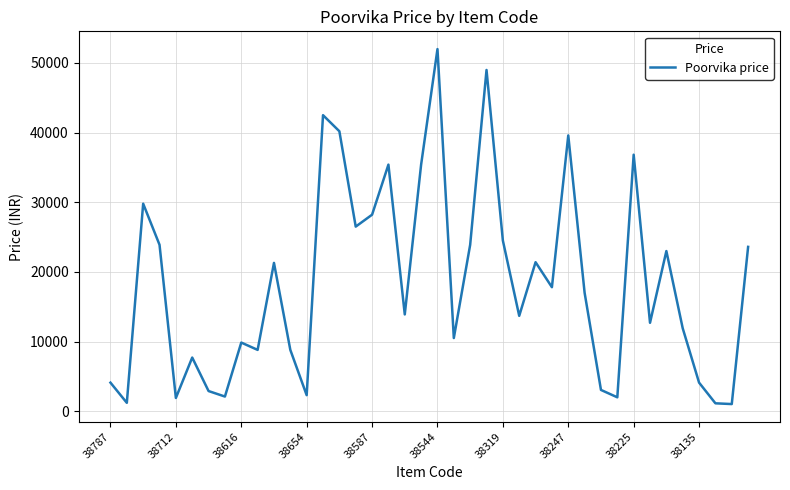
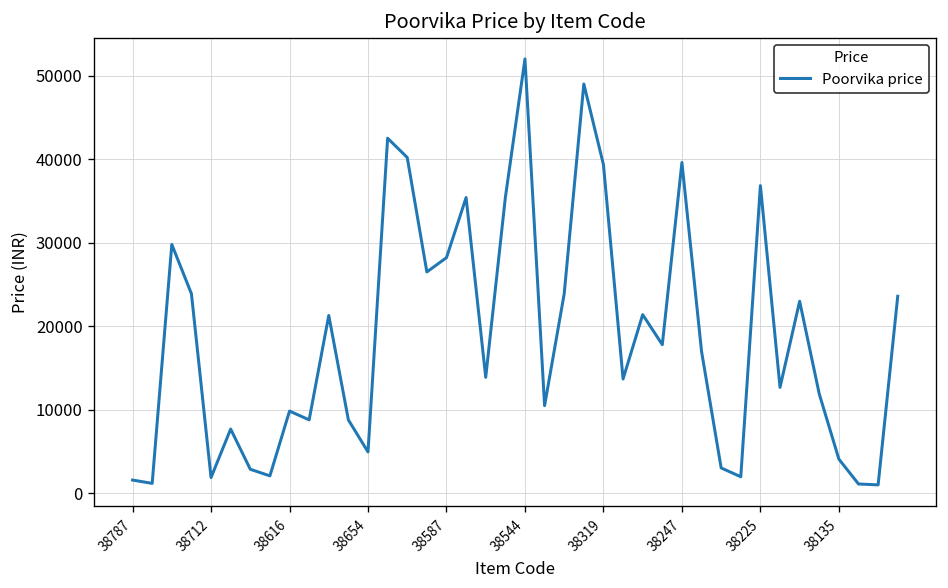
38787: 4000 -> 2000
38654: 2000 -> 5000
38319: 25000 -> 39000
